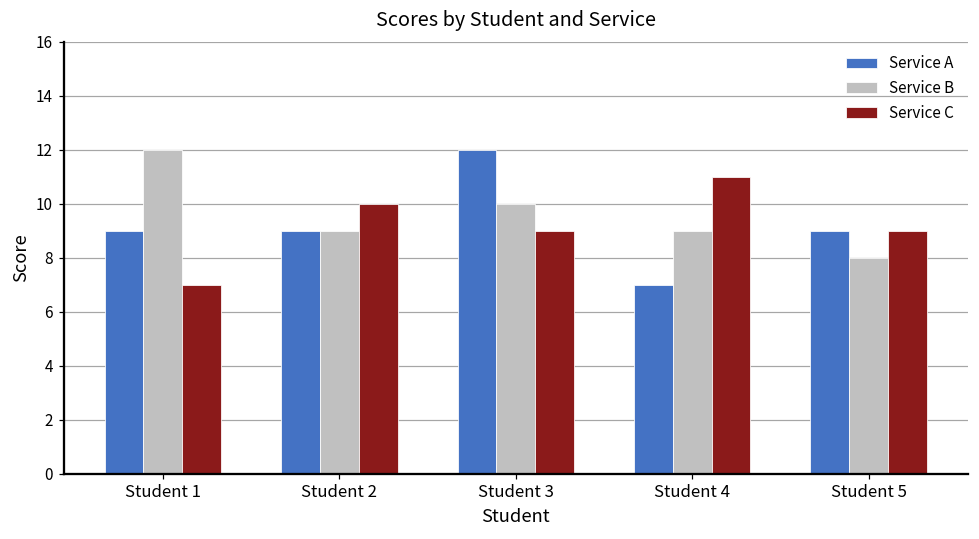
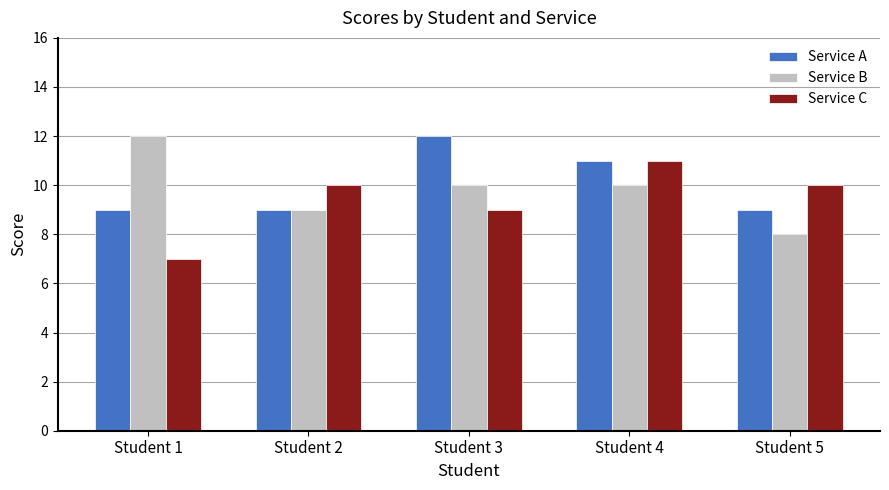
Service A, Student 4: 7 -> 11
Service B, Student 4: 9 -> 10
Service C, Student 5: 9 -> 10
